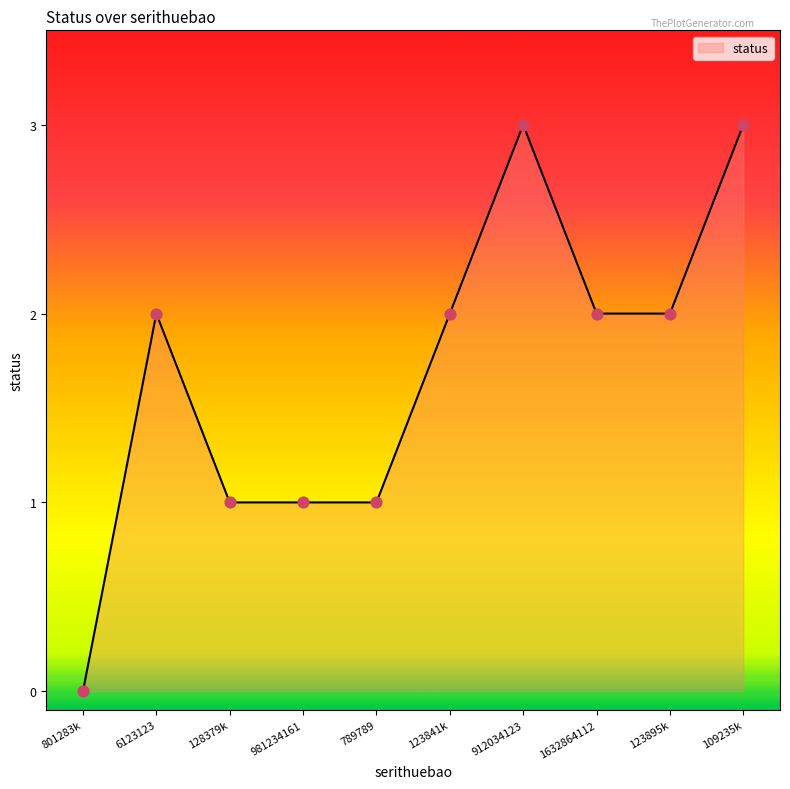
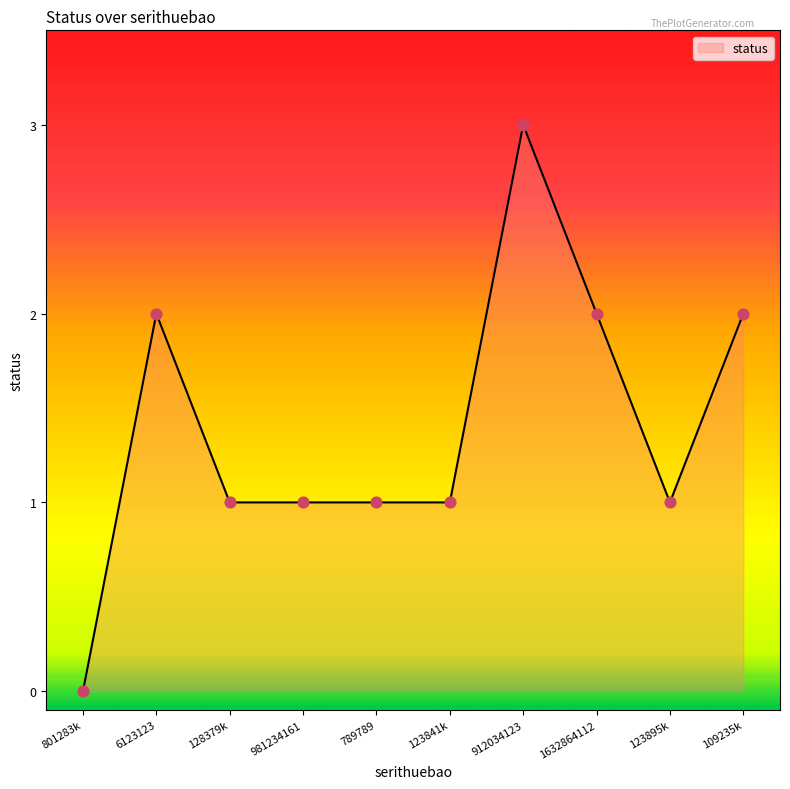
123841k: 2 -> 1
123895k: 2 -> 1
109235k: 3 -> 2
